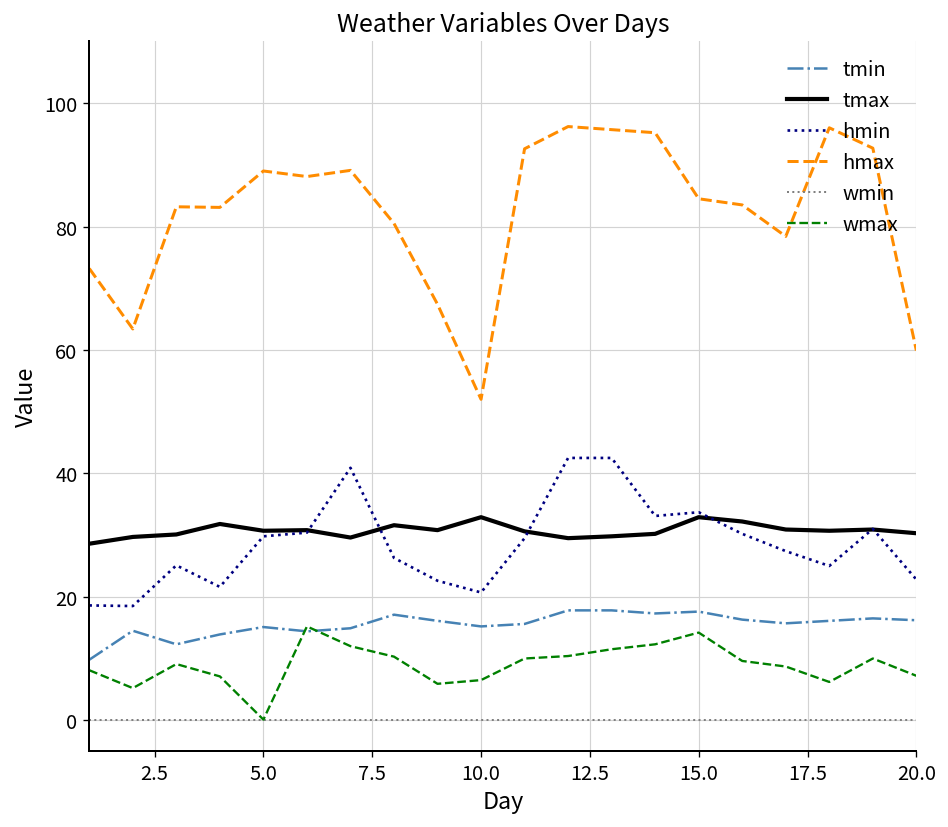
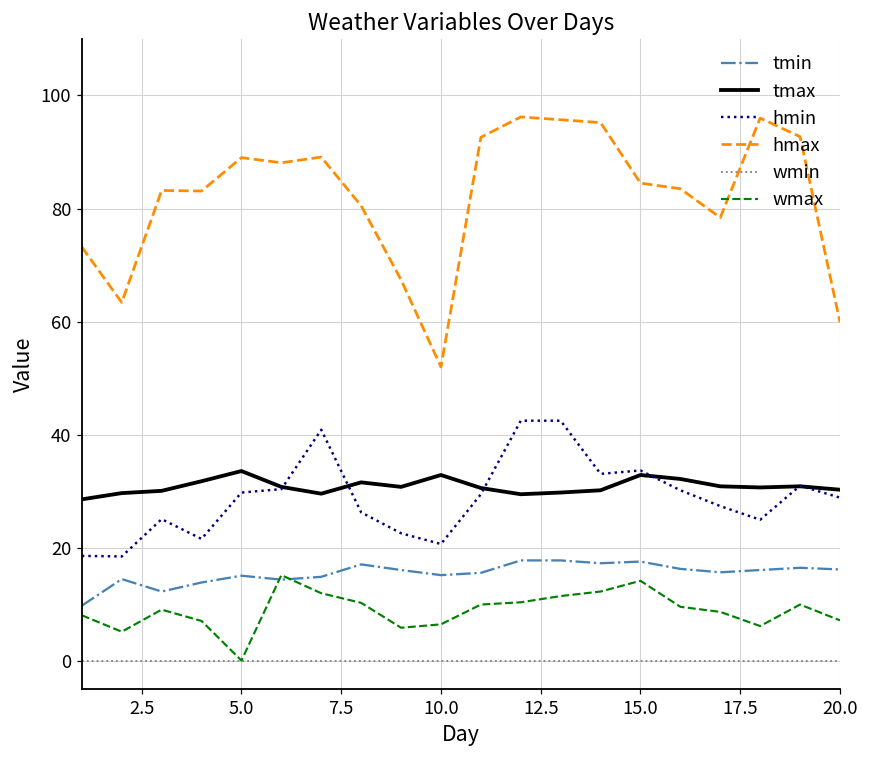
tmax, 5.0: 31 -> 34
hmin, 20.0: 23 -> 29
